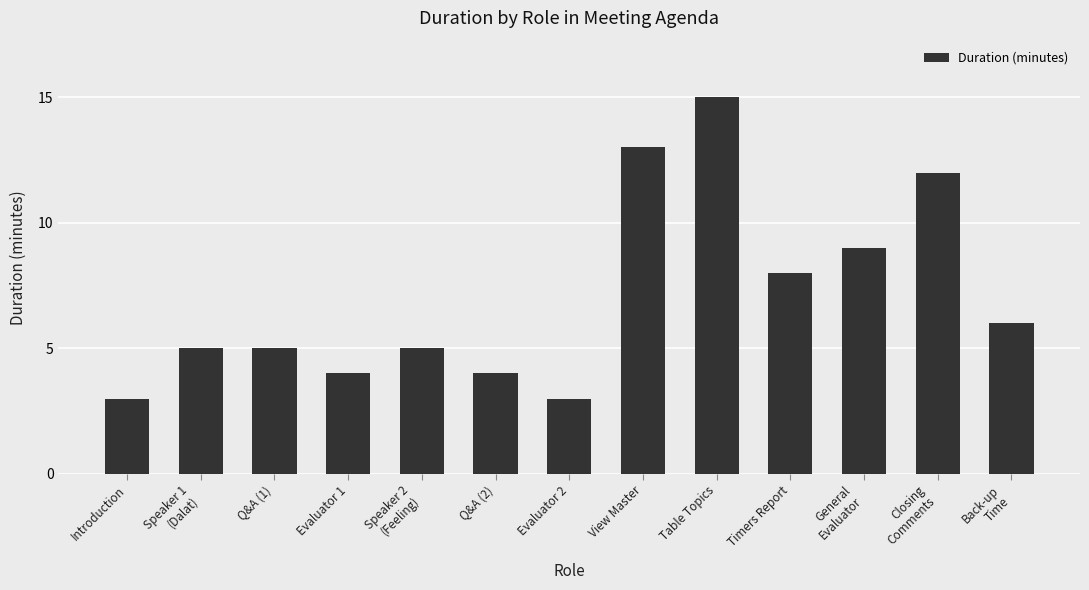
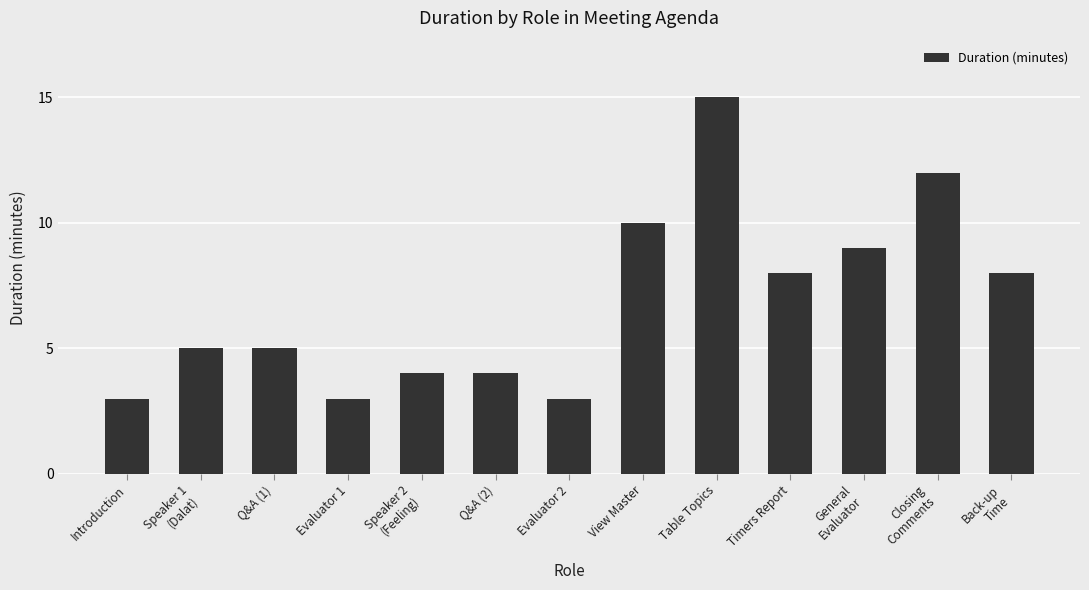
Evaluator 1: 4 -> 3
Speaker 2 (Feeling): 5 -> 4
View Master: 13 -> 10
Back-up Time: 6 -> 8
